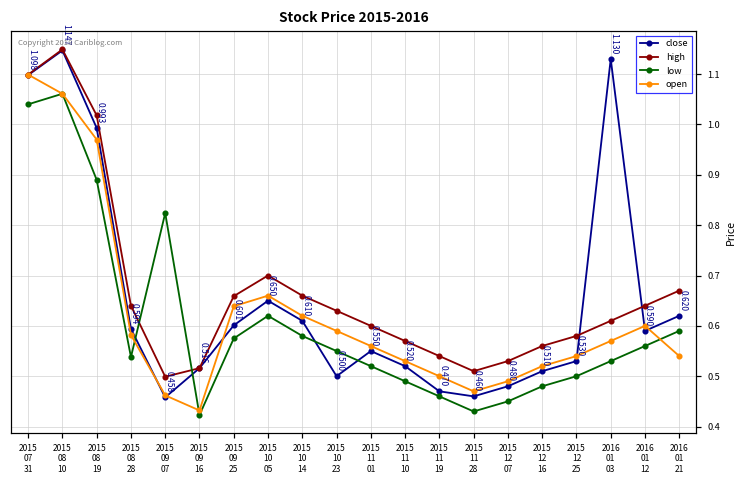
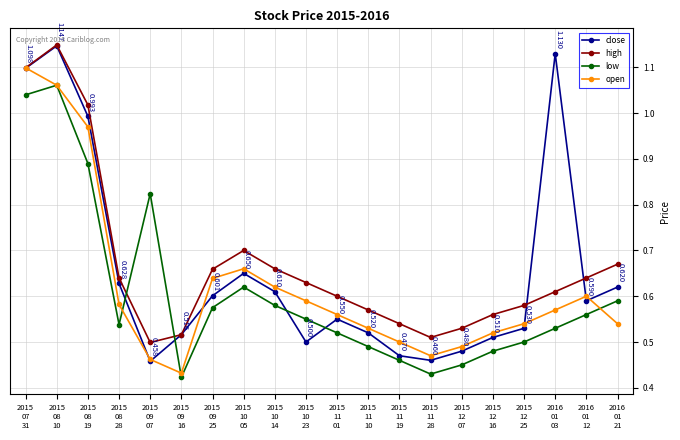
close, 2015 08 28: 0.594 -> 0.628
